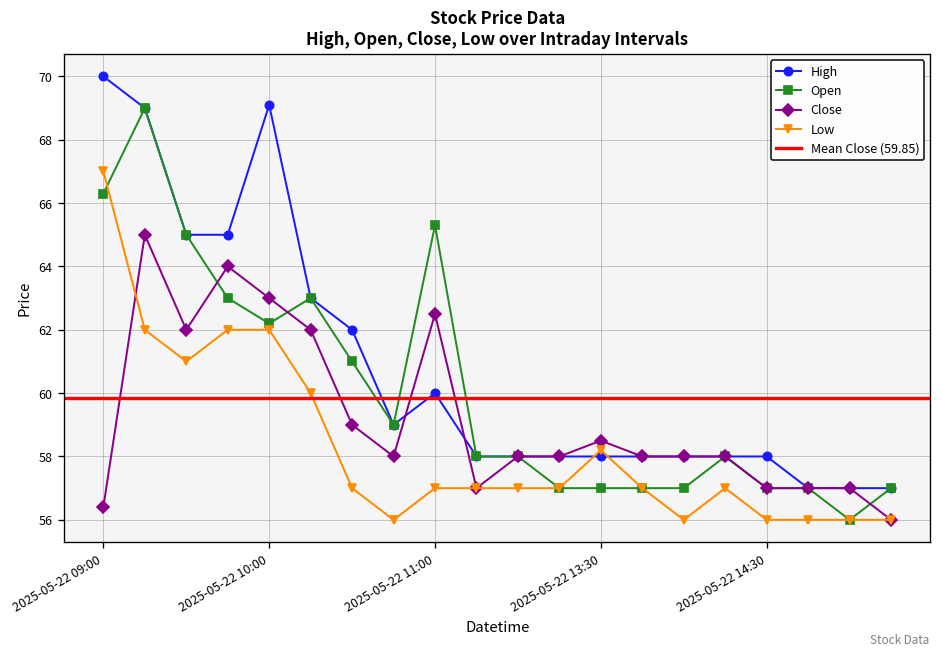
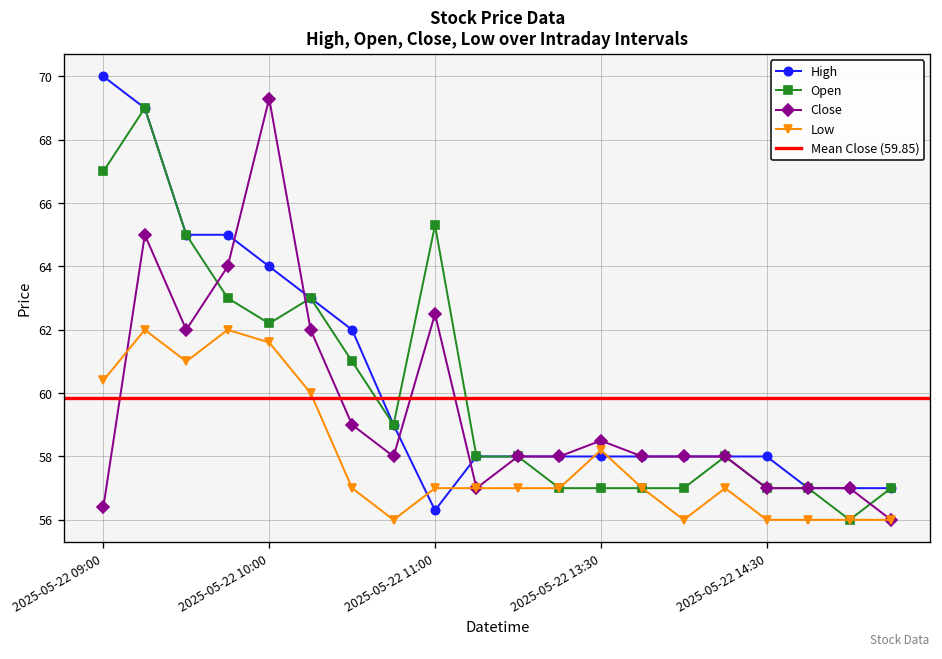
Open, 2025-05-22 09:00: 66.3 -> 67.0
Low, 2025-05-22 09:00: 67.0 -> 60.4
High, 2025-05-22 10:00: 69.1 -> 64.0
Close, 2025-05-22 10:00: 63.0 -> 69.3
Low, 2025-05-22 10:00: 62.0 -> 61.6
High, 2025-05-22 11:00: 60.0 -> 56.3
